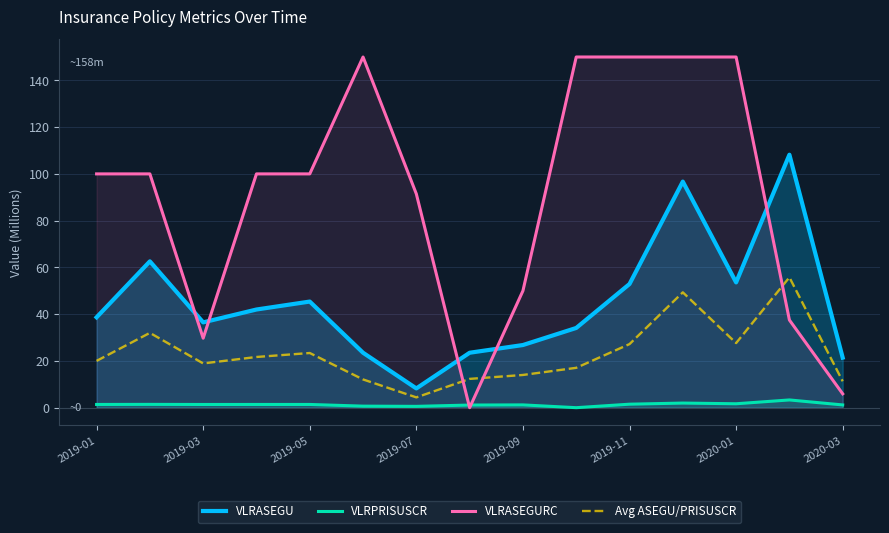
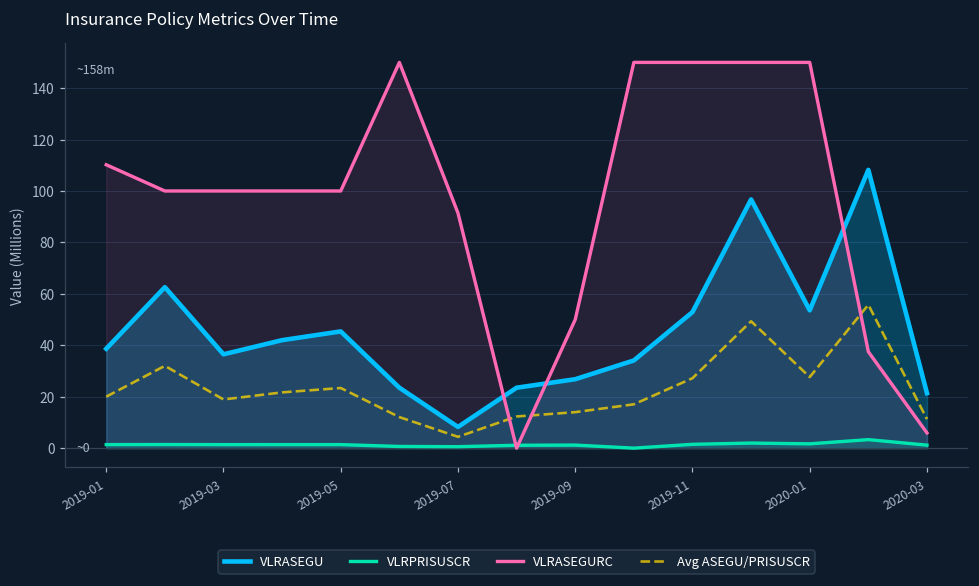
VLRASEGURC, 2019-01: 100 -> 110
VLRASEGURC, 2019-03: 30 -> 100
